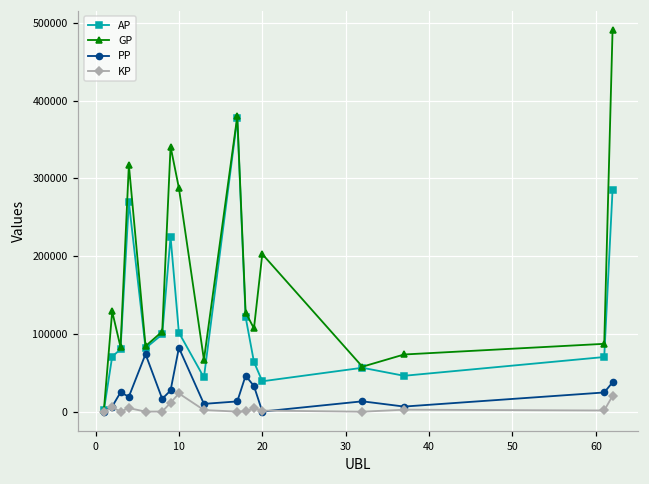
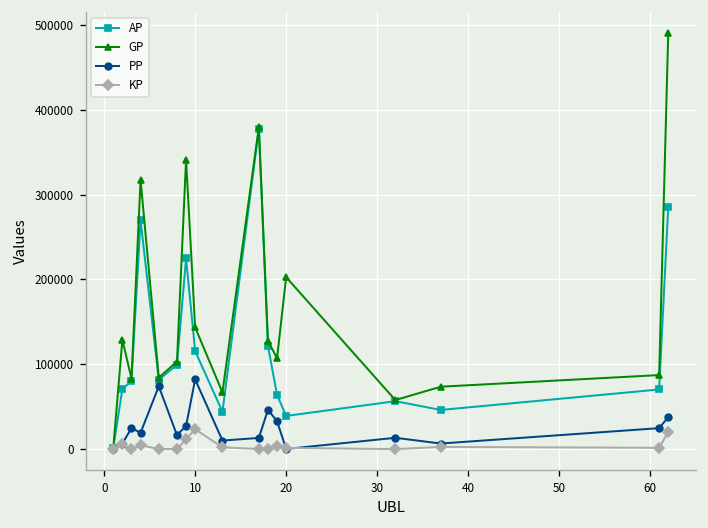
AP, 10: 100000 -> 120000
GP, 10: 290000 -> 140000
